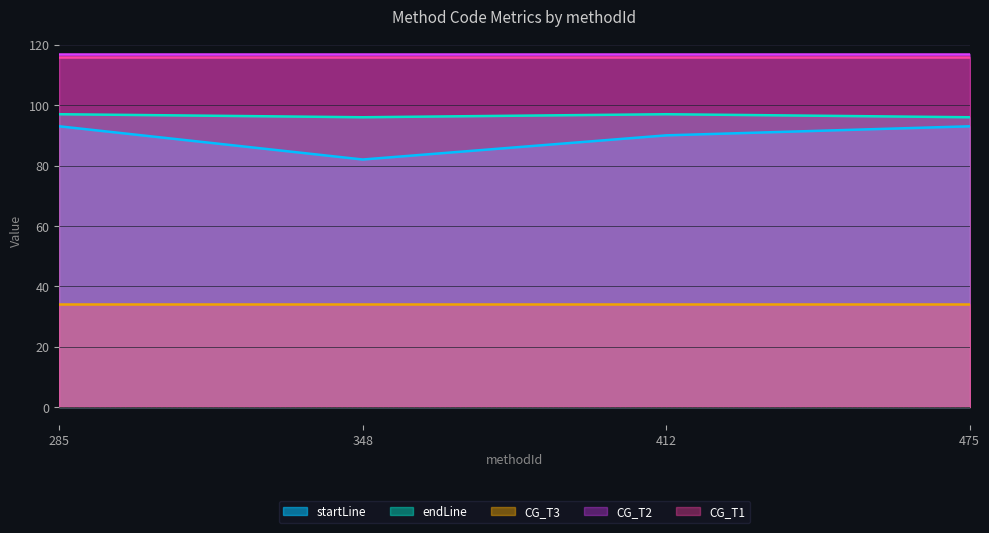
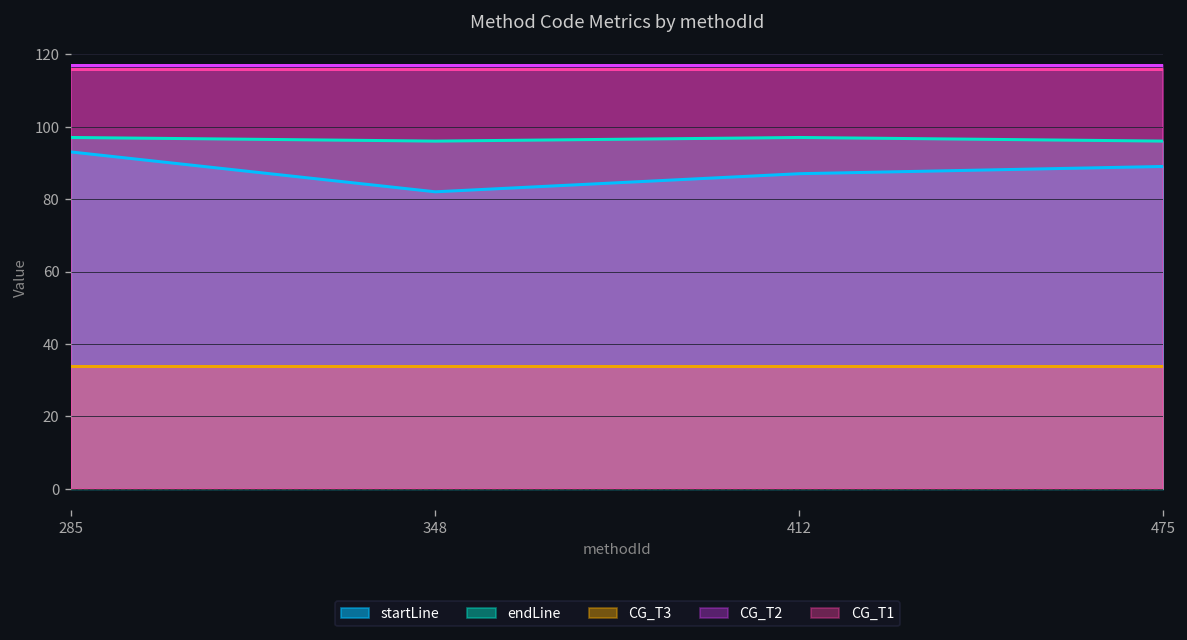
startLine, 412: 90 -> 87
startLine, 475: 93 -> 89
